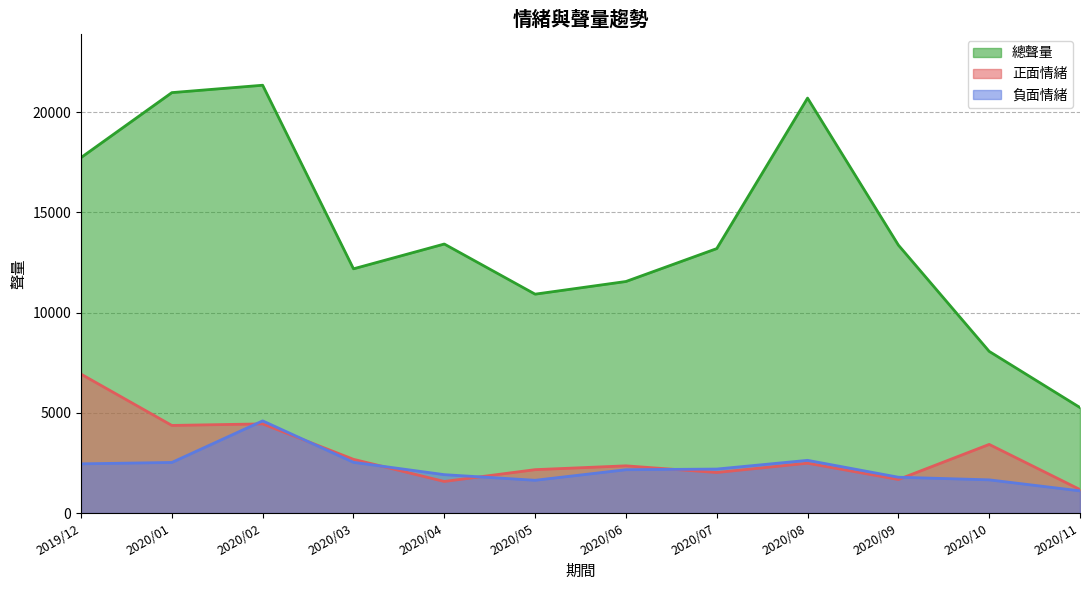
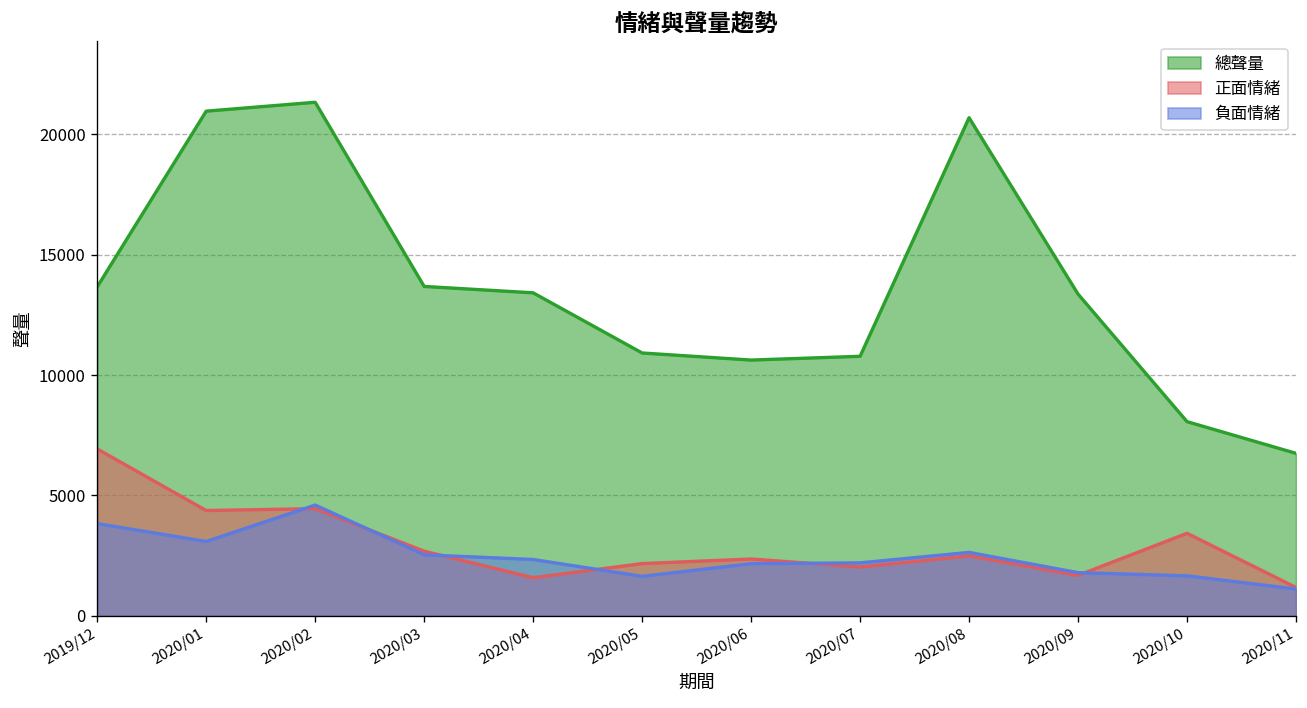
總聲量, 2019/12: 17700 -> 13700
負面情緒, 2019/12: 2500 -> 3800
負面情緒, 2020/01: 2500 -> 3100
總聲量, 2020/03: 12200 -> 13700
負面情緒, 2020/04: 1900 -> 2300
總聲量, 2020/06: 11500 -> 10600
總聲量, 2020/07: 13200 -> 10800
總聲量, 2020/11: 5300 -> 6700
